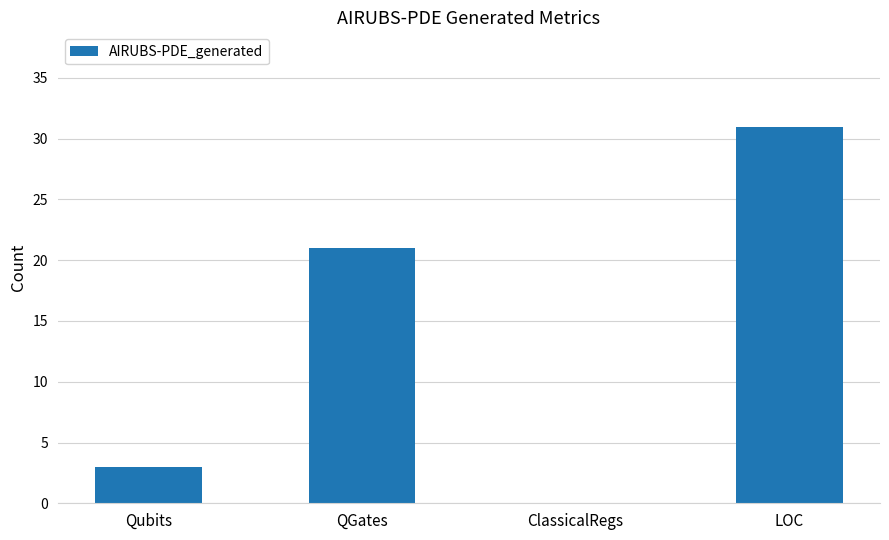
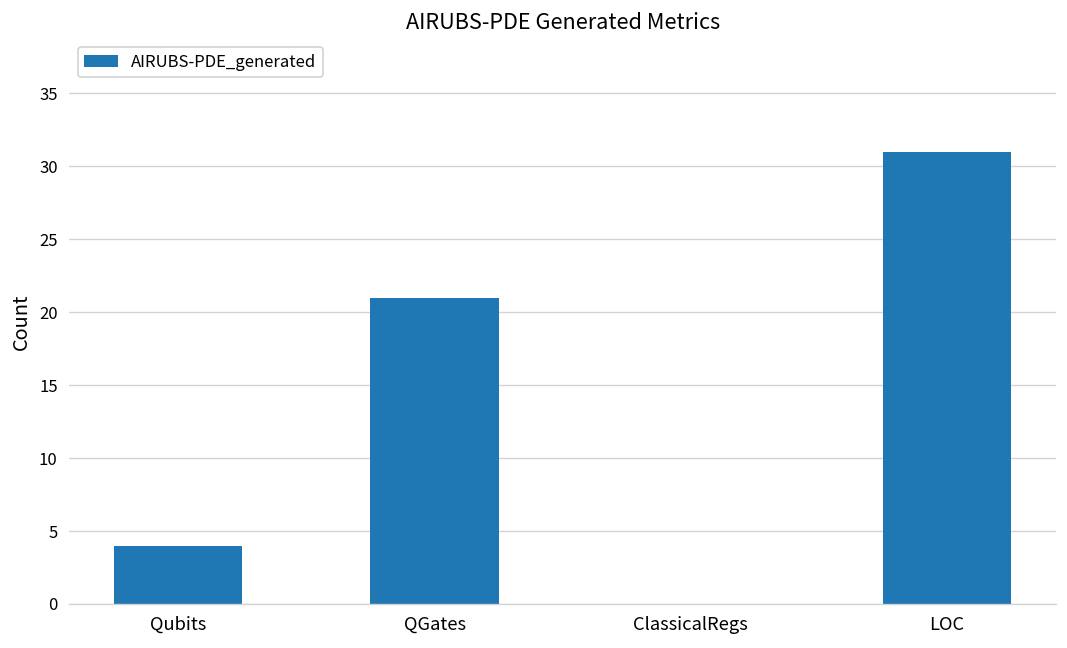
Qubits: 3 -> 4
